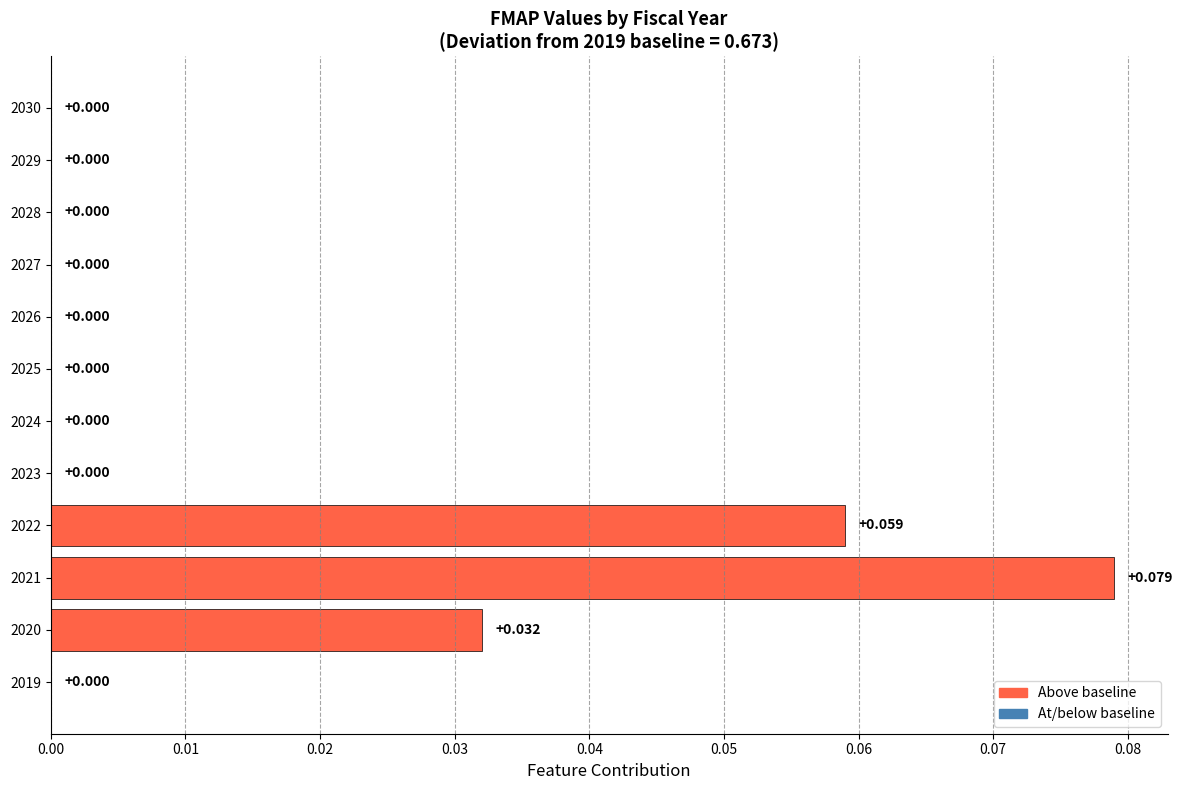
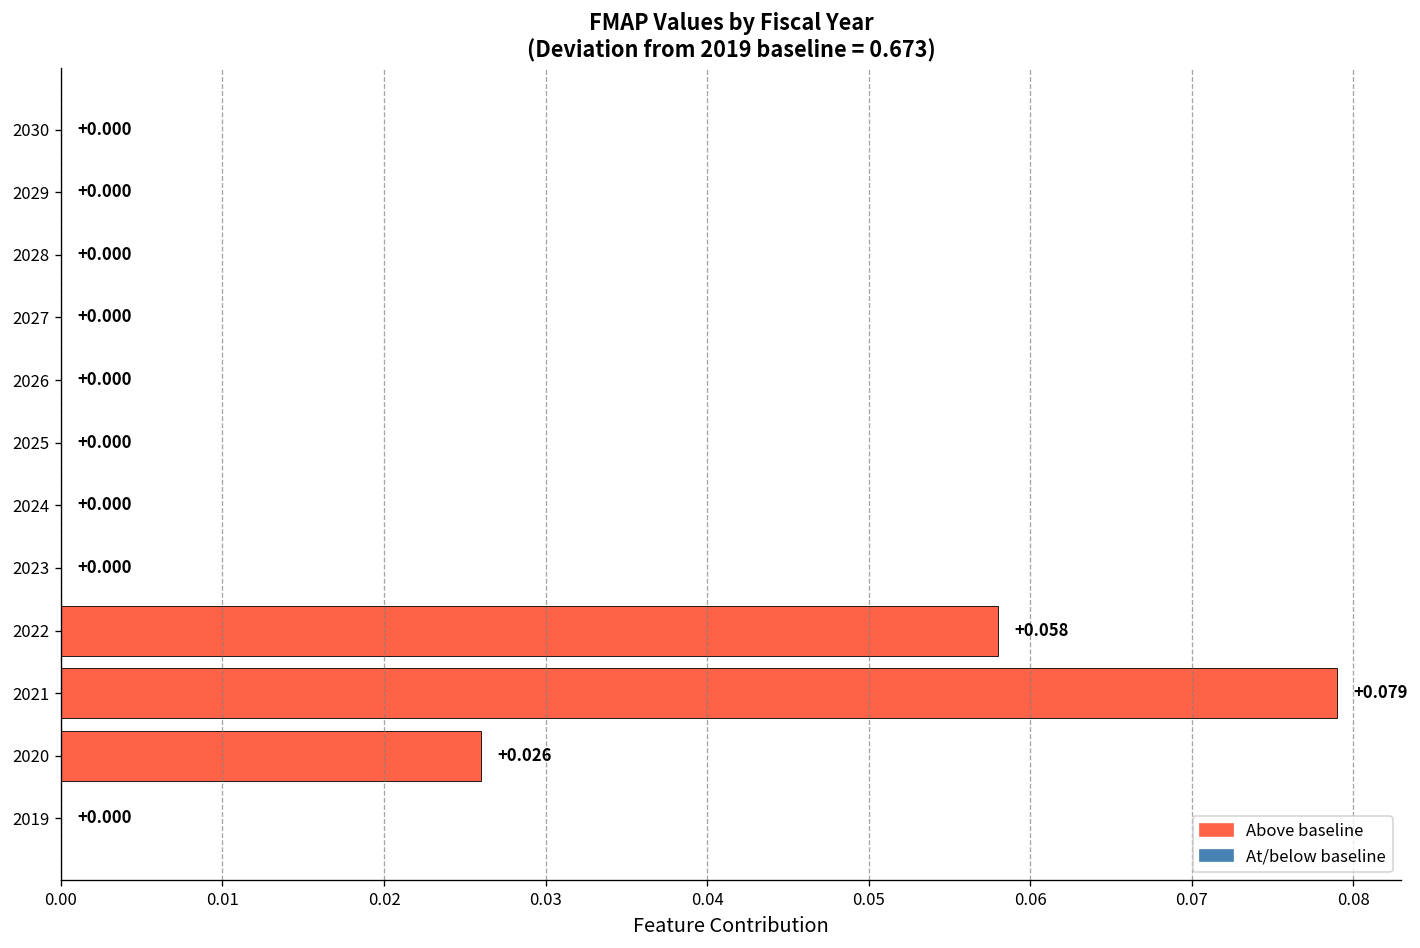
2022: +0.059 -> +0.058
2020: +0.032 -> +0.026
